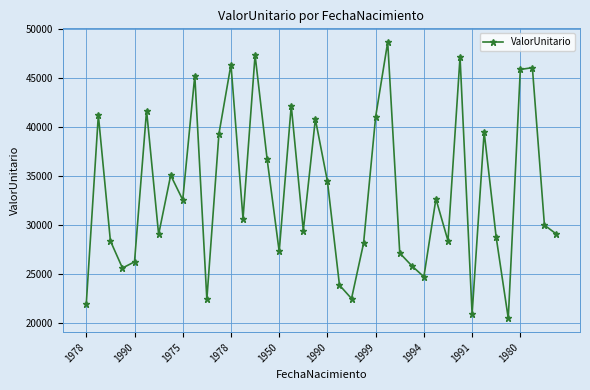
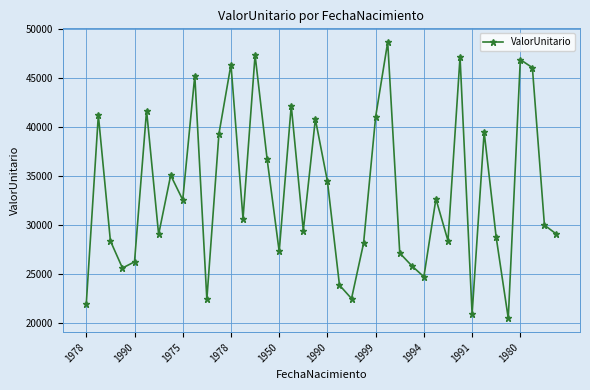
1980: 46000 -> 47000
